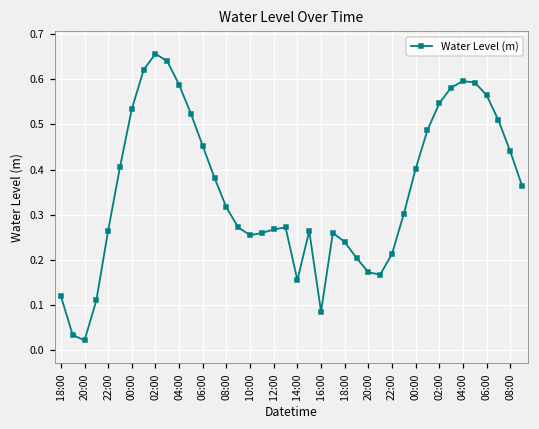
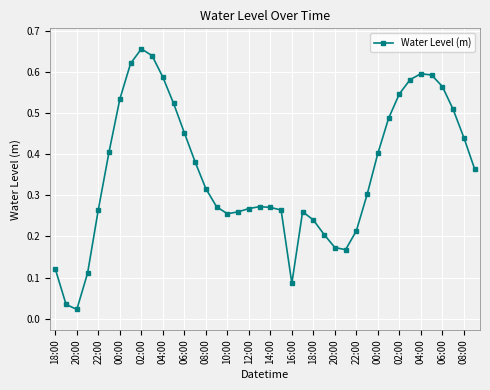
14:00: 0.16 -> 0.27
